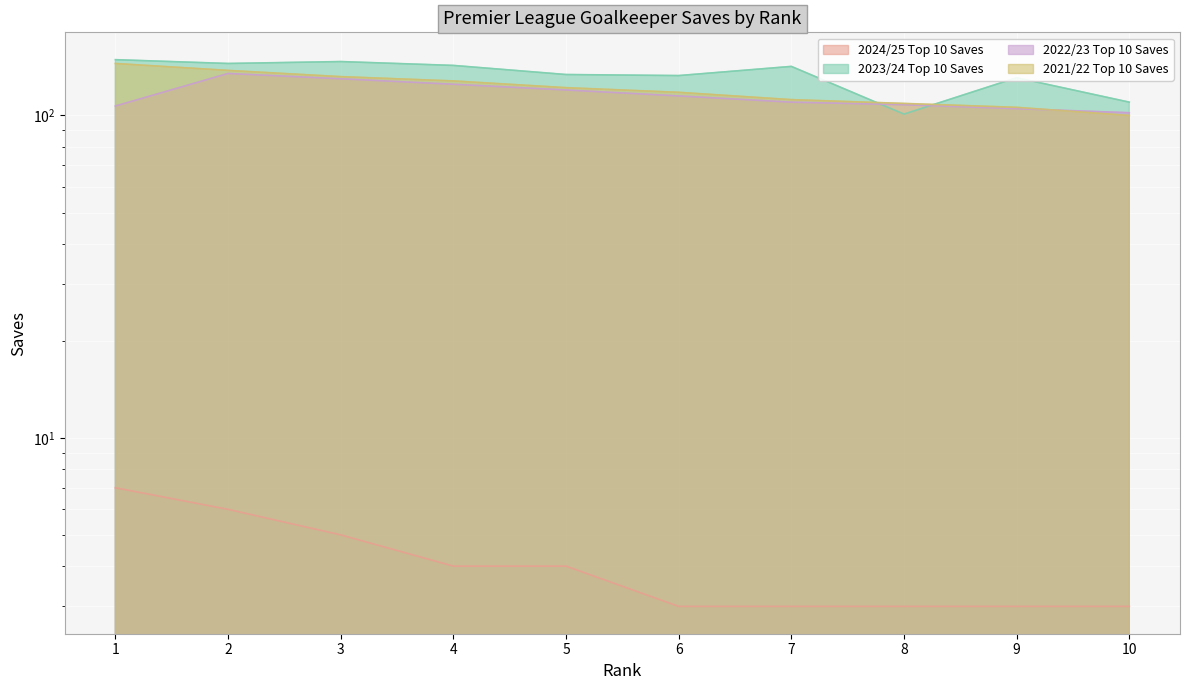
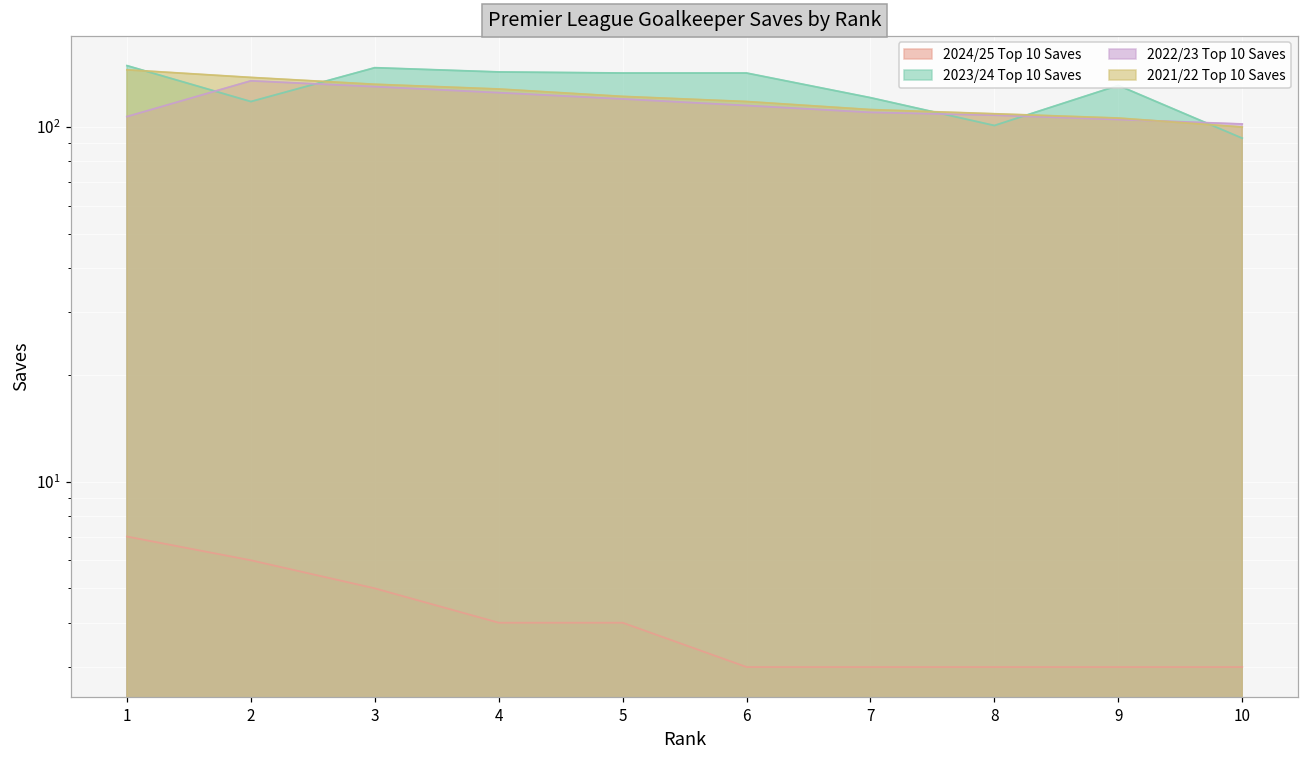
2023/24 Top 10 Saves, 2: 150 -> 118
2023/24 Top 10 Saves, 5: 134 -> 140
2023/24 Top 10 Saves, 6: 133 -> 140
2023/24 Top 10 Saves, 7: 140 -> 121
2023/24 Top 10 Saves, 10: 110 -> 93
